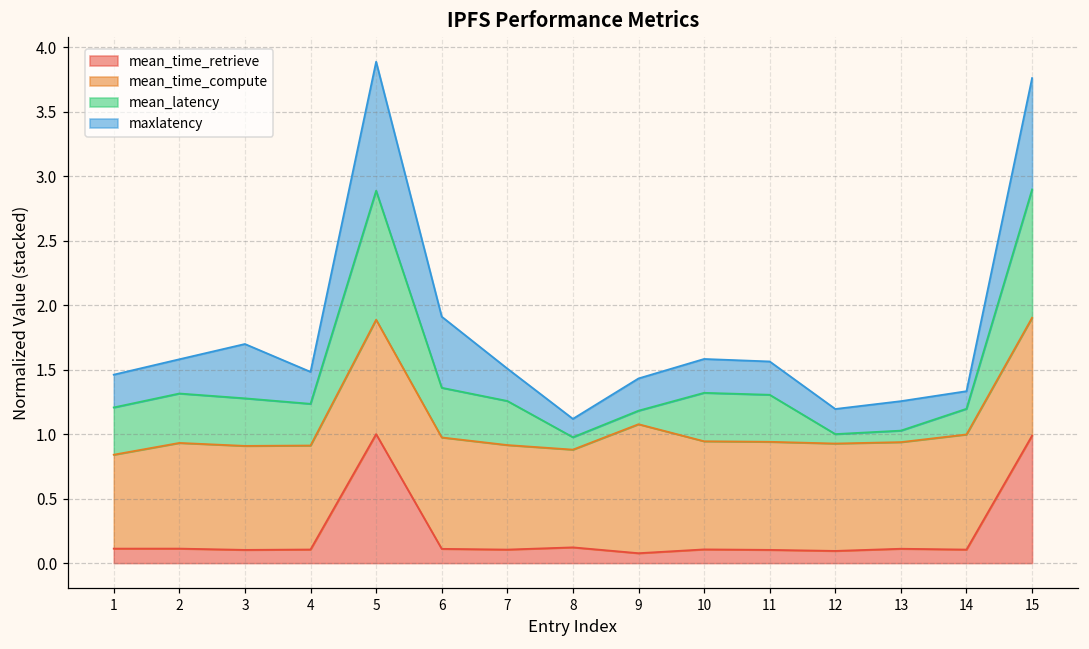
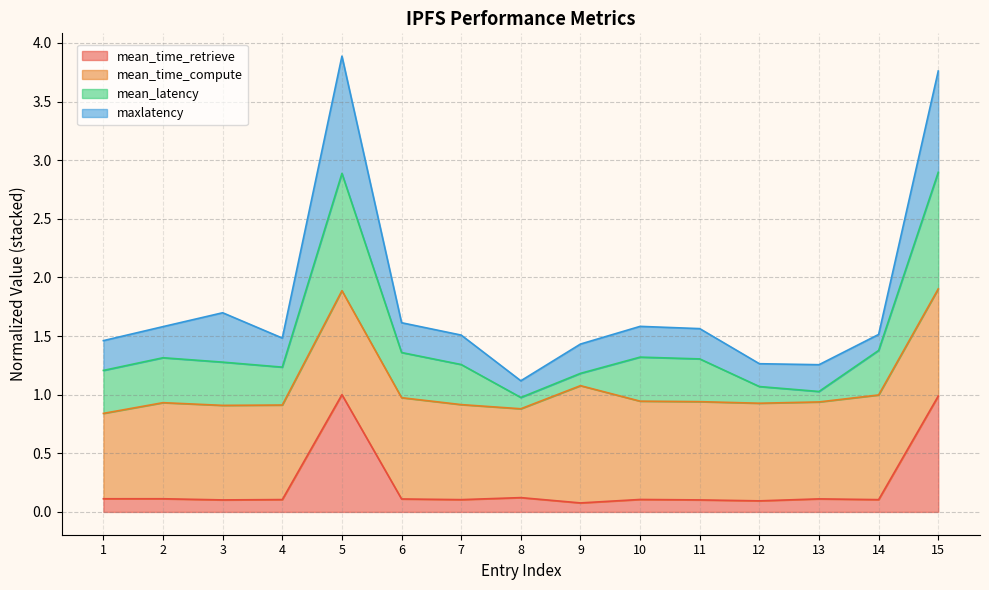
maxlatency, 6: 0.55 -> 0.25
mean_latency, 12: 0.07 -> 0.14
mean_latency, 14: 0.20 -> 0.38
